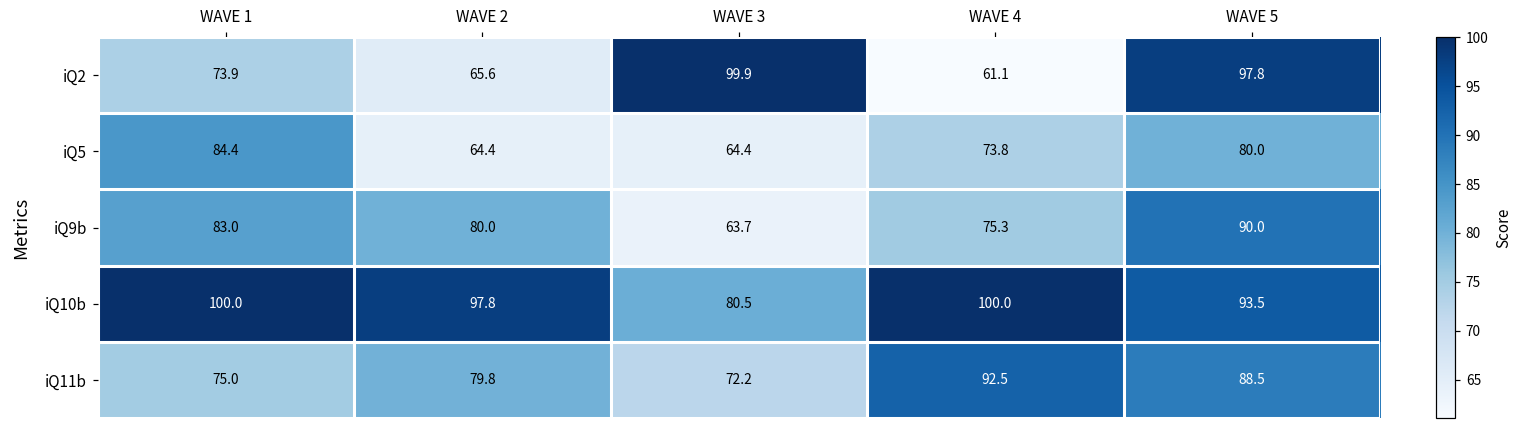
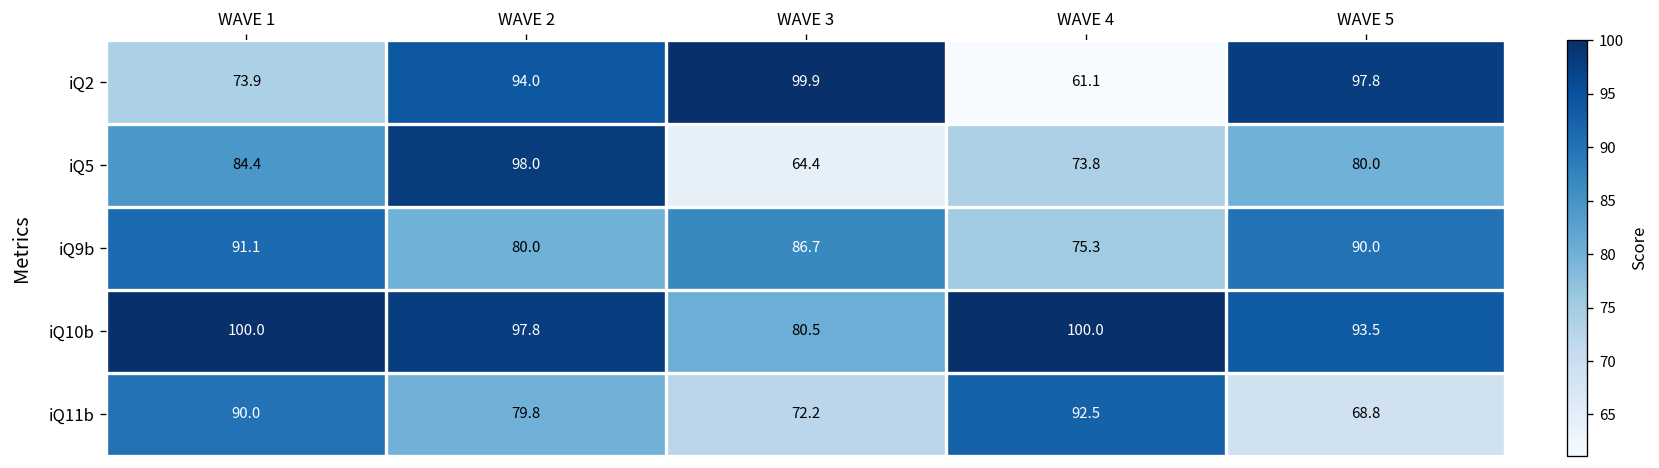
iQ2, WAVE 2: 65.6 -> 94.0
iQ5, WAVE 2: 64.4 -> 98.0
iQ9b, WAVE 1: 83.0 -> 91.1
iQ9b, WAVE 3: 63.7 -> 86.7
iQ11b, WAVE 1: 75.0 -> 90.0
iQ11b, WAVE 5: 88.5 -> 68.8
